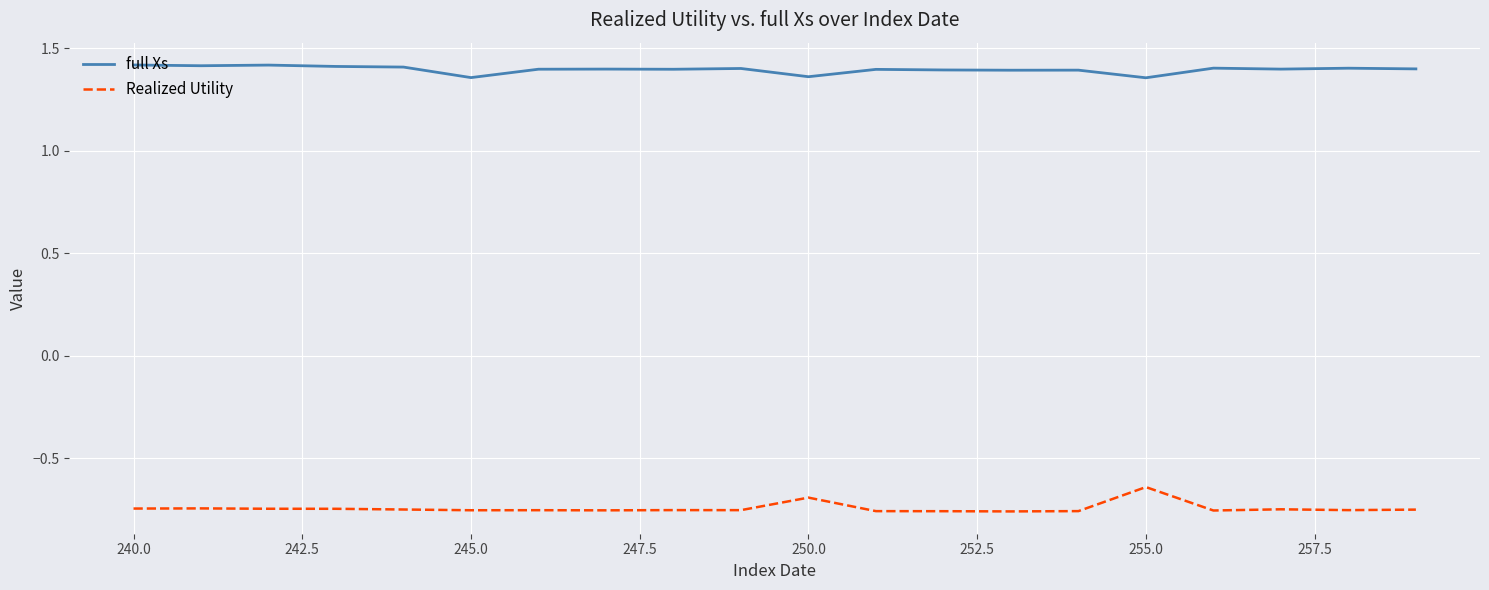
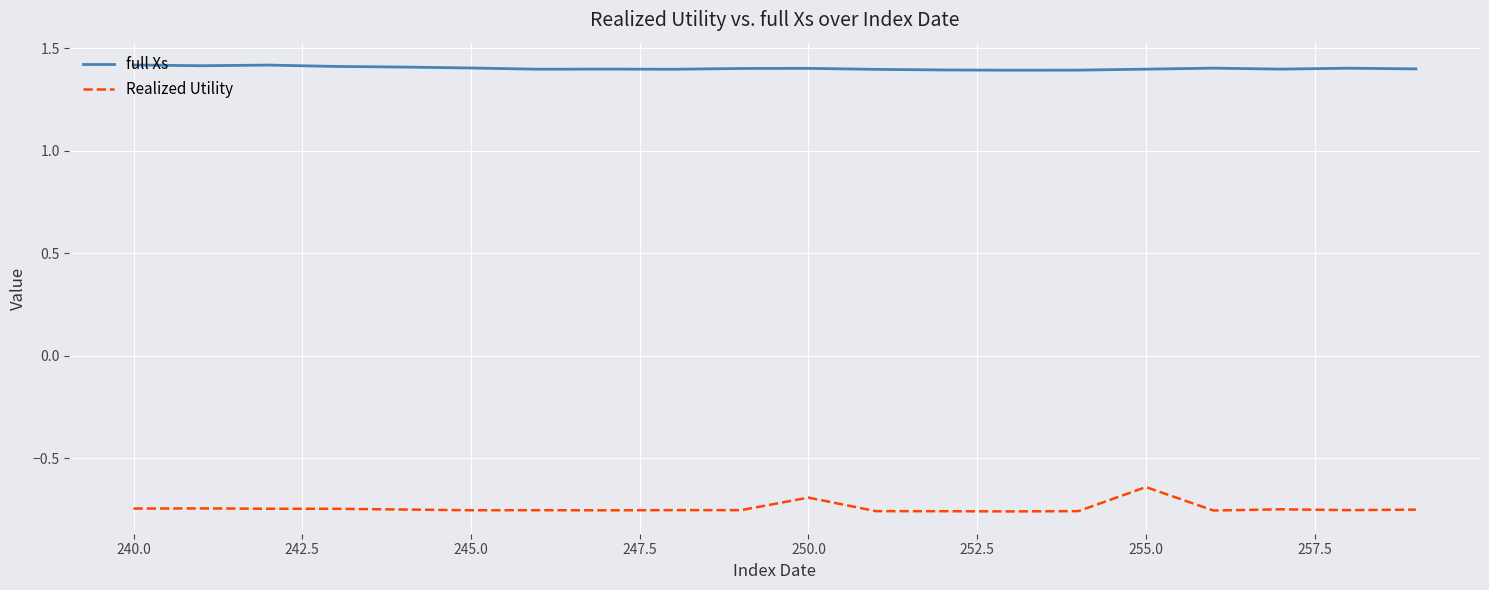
full Xs, 245.0: 1.36 -> 1.40
full Xs, 250.0: 1.36 -> 1.40
full Xs, 255.0: 1.36 -> 1.40
